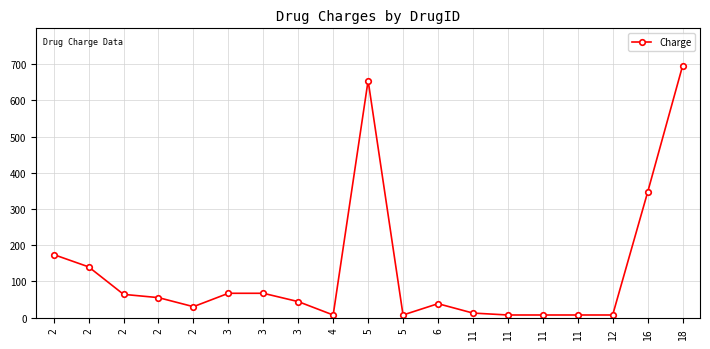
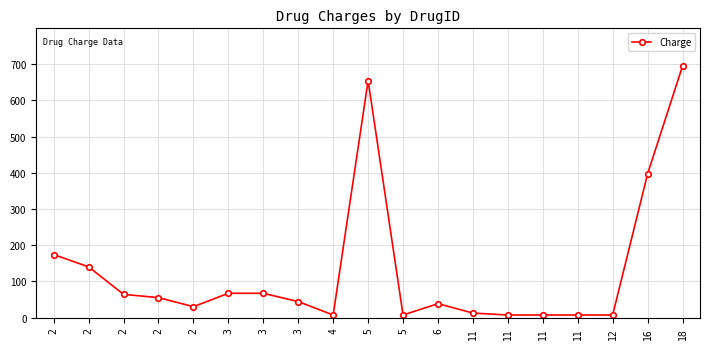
16: 350 -> 400
